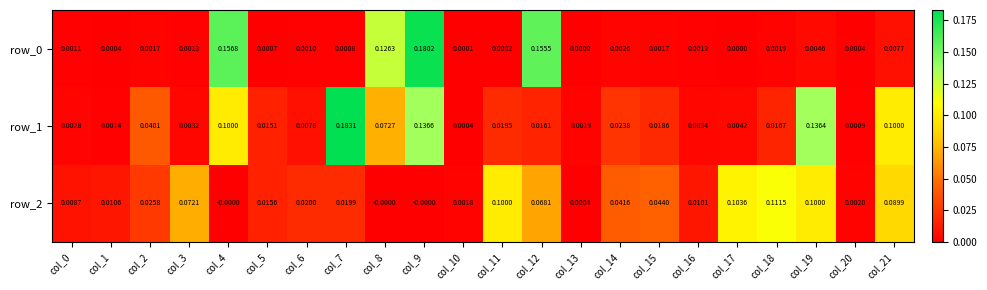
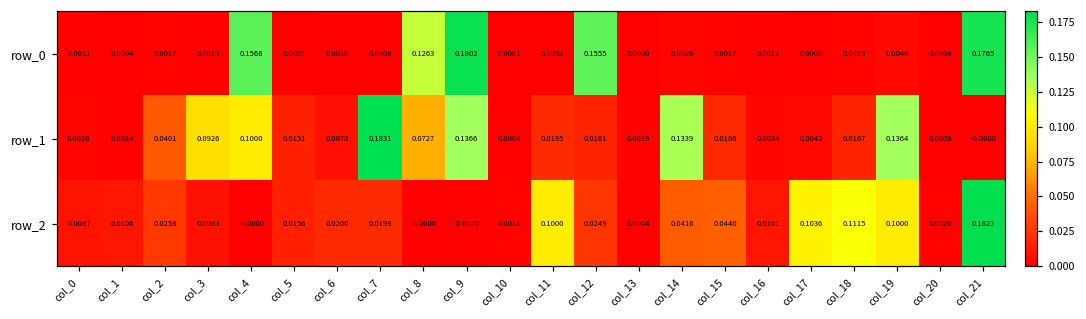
row_0, col_21: 0.0077 -> 0.1765
row_1, col_3: 0.0032 -> 0.0926
row_1, col_14: 0.0238 -> 0.1339
row_1, col_21: 0.1000 -> -0.0000
row_2, col_3: 0.0721 -> 0.0083
row_2, col_12: 0.0681 -> 0.0249
row_2, col_21: 0.0899 -> 0.1823
